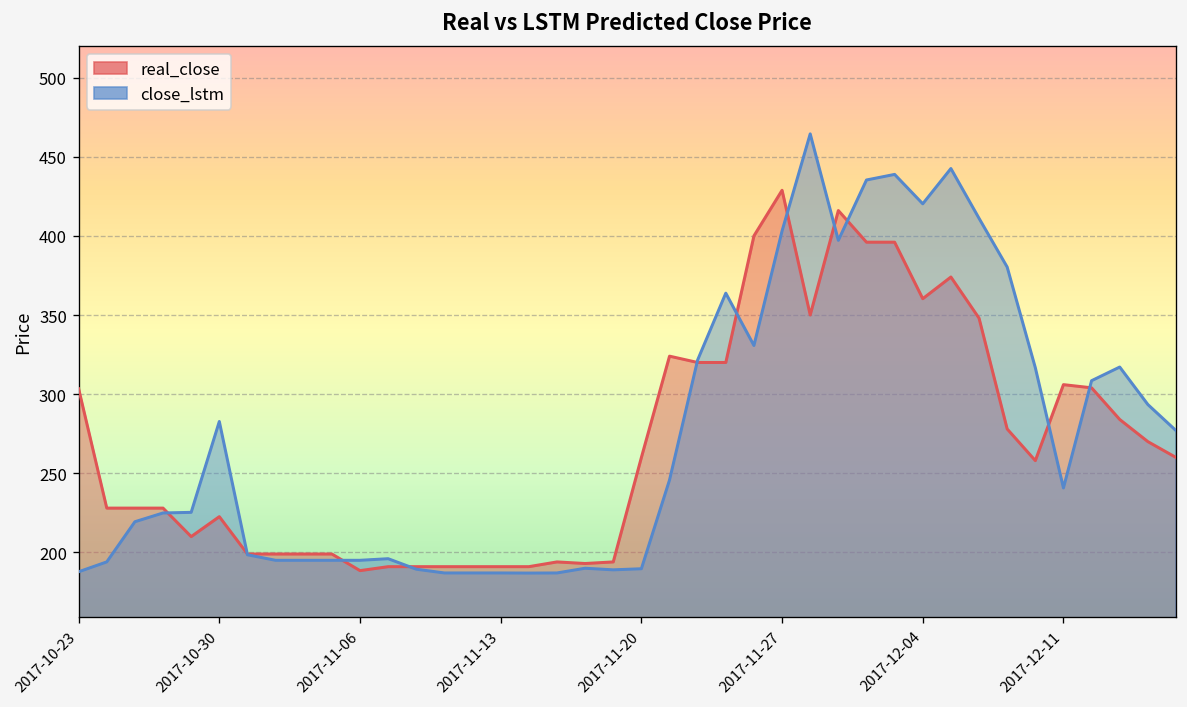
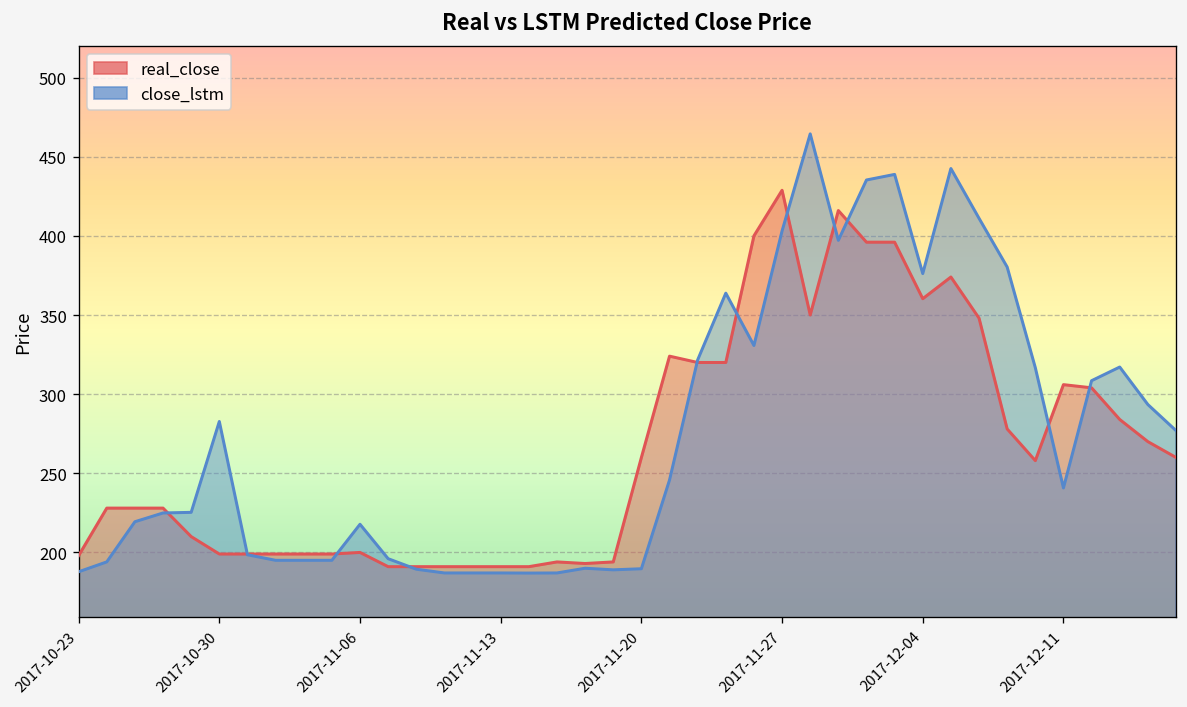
real_close, 2017-10-23: 303 -> 198
real_close, 2017-10-30: 223 -> 199
real_close, 2017-11-06: 189 -> 200
close_lstm, 2017-11-06: 195 -> 218
close_lstm, 2017-12-04: 420 -> 376
